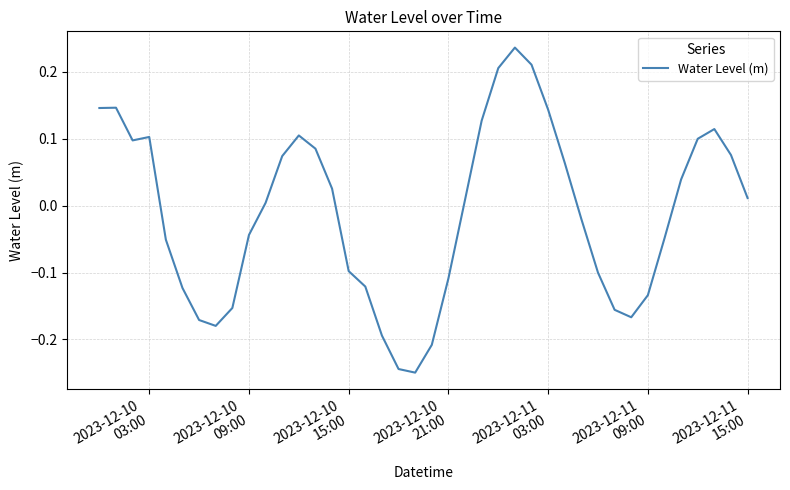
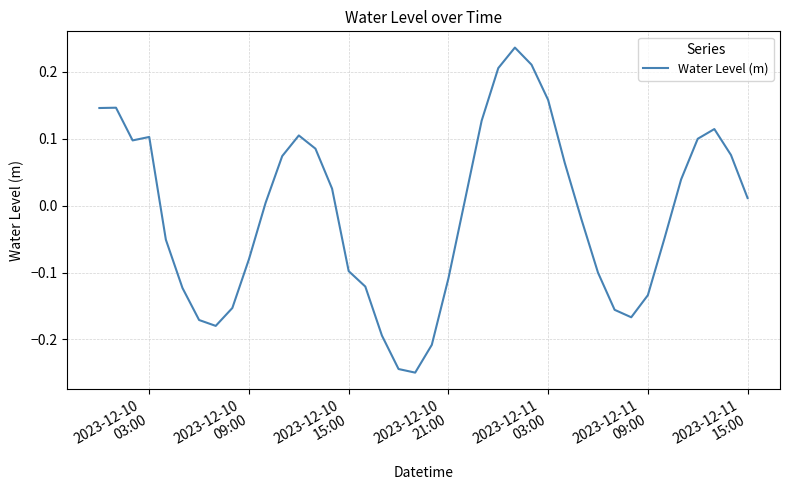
2023-12-10 09:00: -0.04 -> -0.08
2023-12-11 03:00: 0.14 -> 0.16
